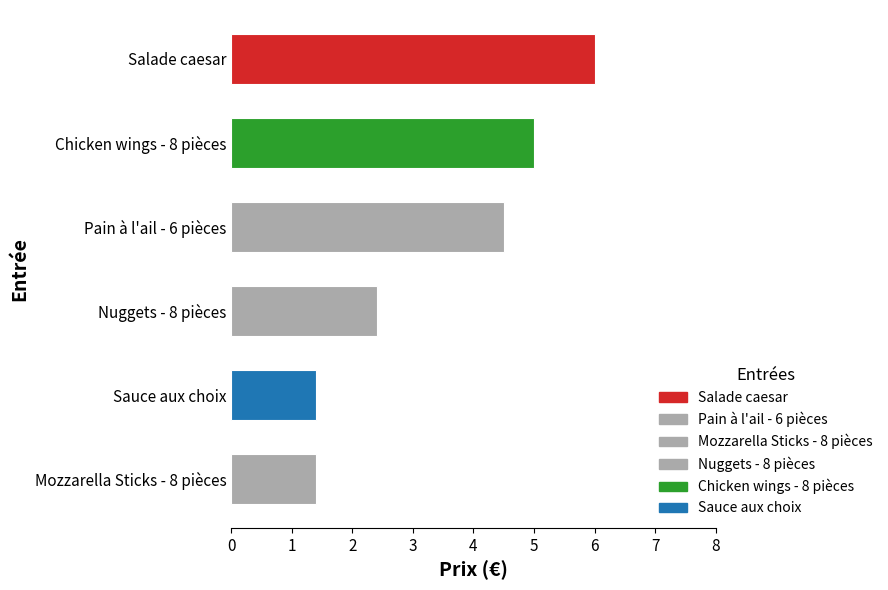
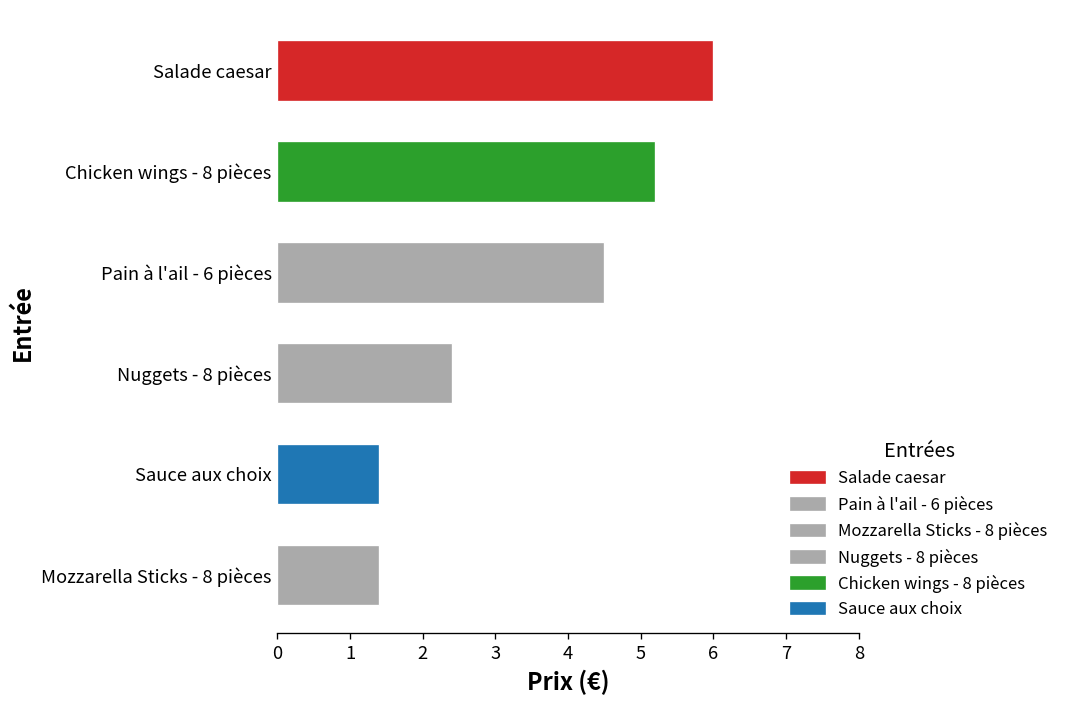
Chicken wings - 8 pièces, Chicken wings - 8 pièces: 5.0 -> 5.2
